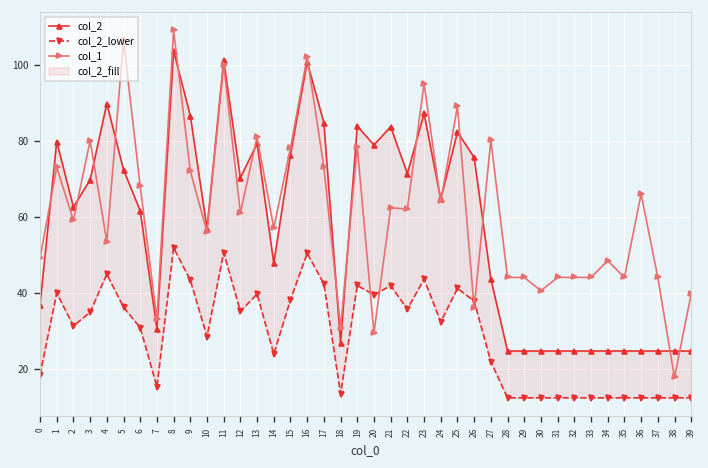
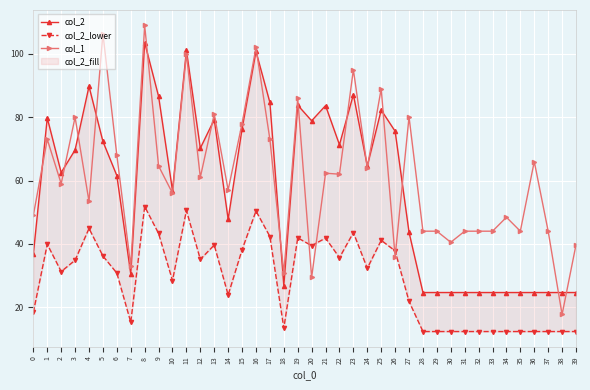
col_1, 9: 72 -> 65
col_1, 19: 78 -> 86
